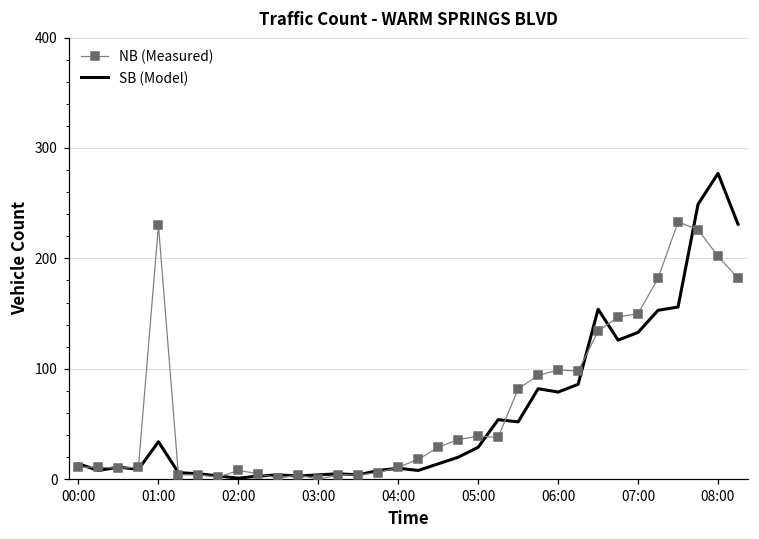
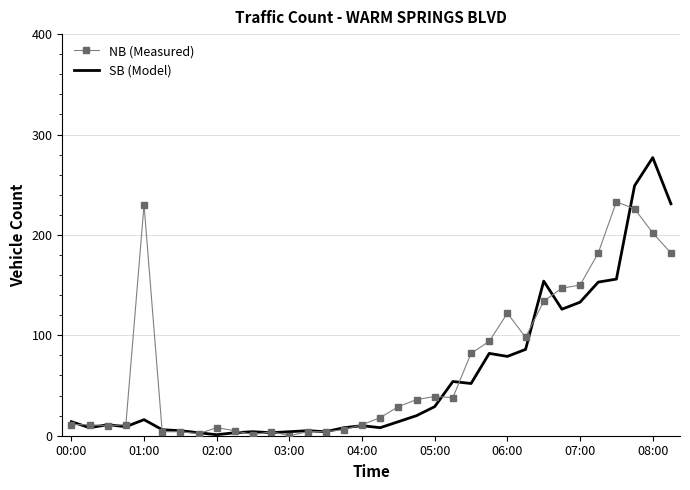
SB (Model), 01:00: 34 -> 16
NB (Measured), 06:00: 99 -> 122
